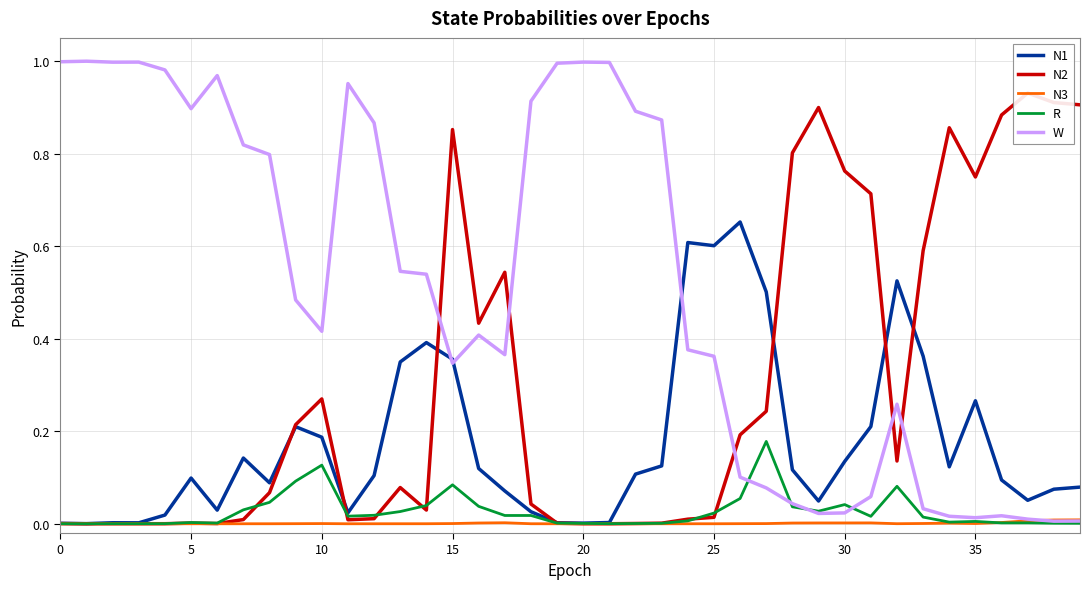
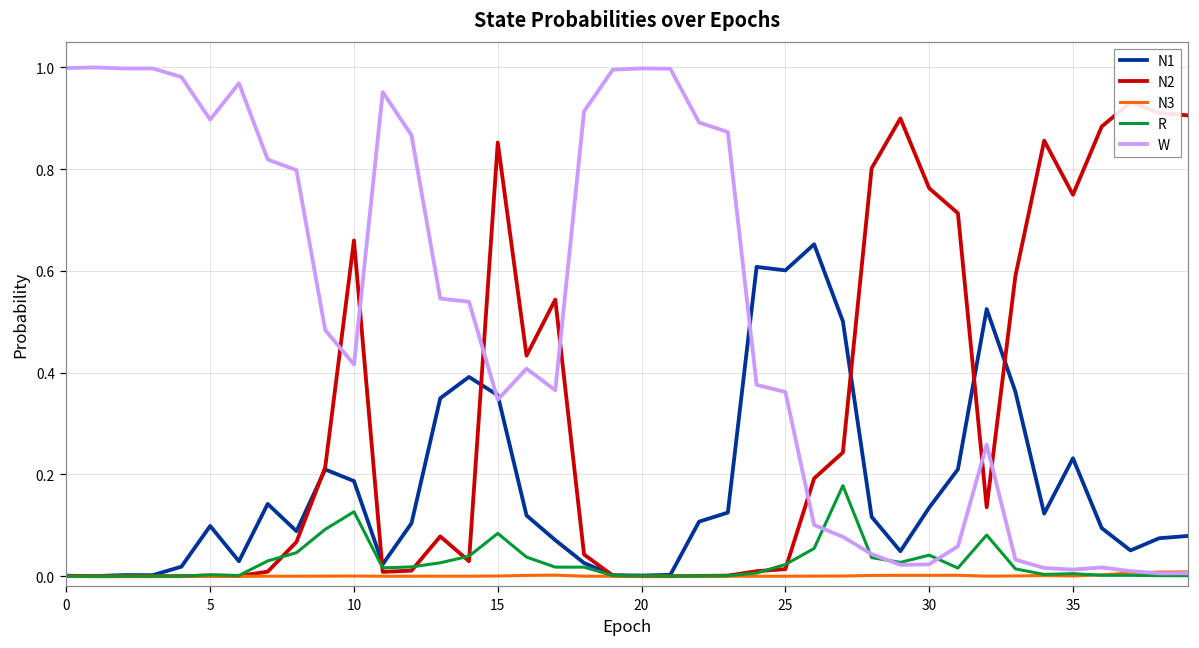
N2, 10: 0.27 -> 0.66
N1, 35: 0.27 -> 0.23
